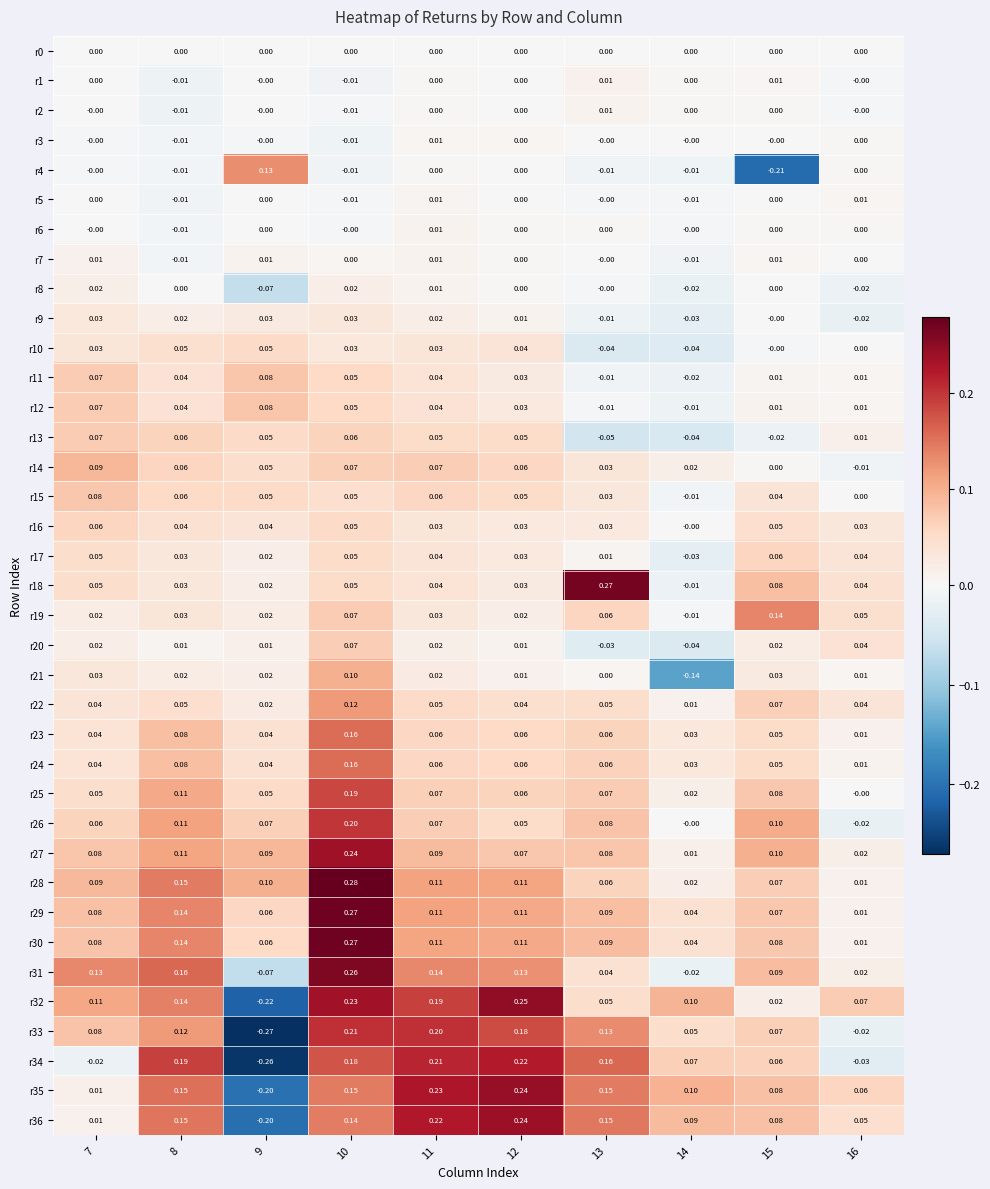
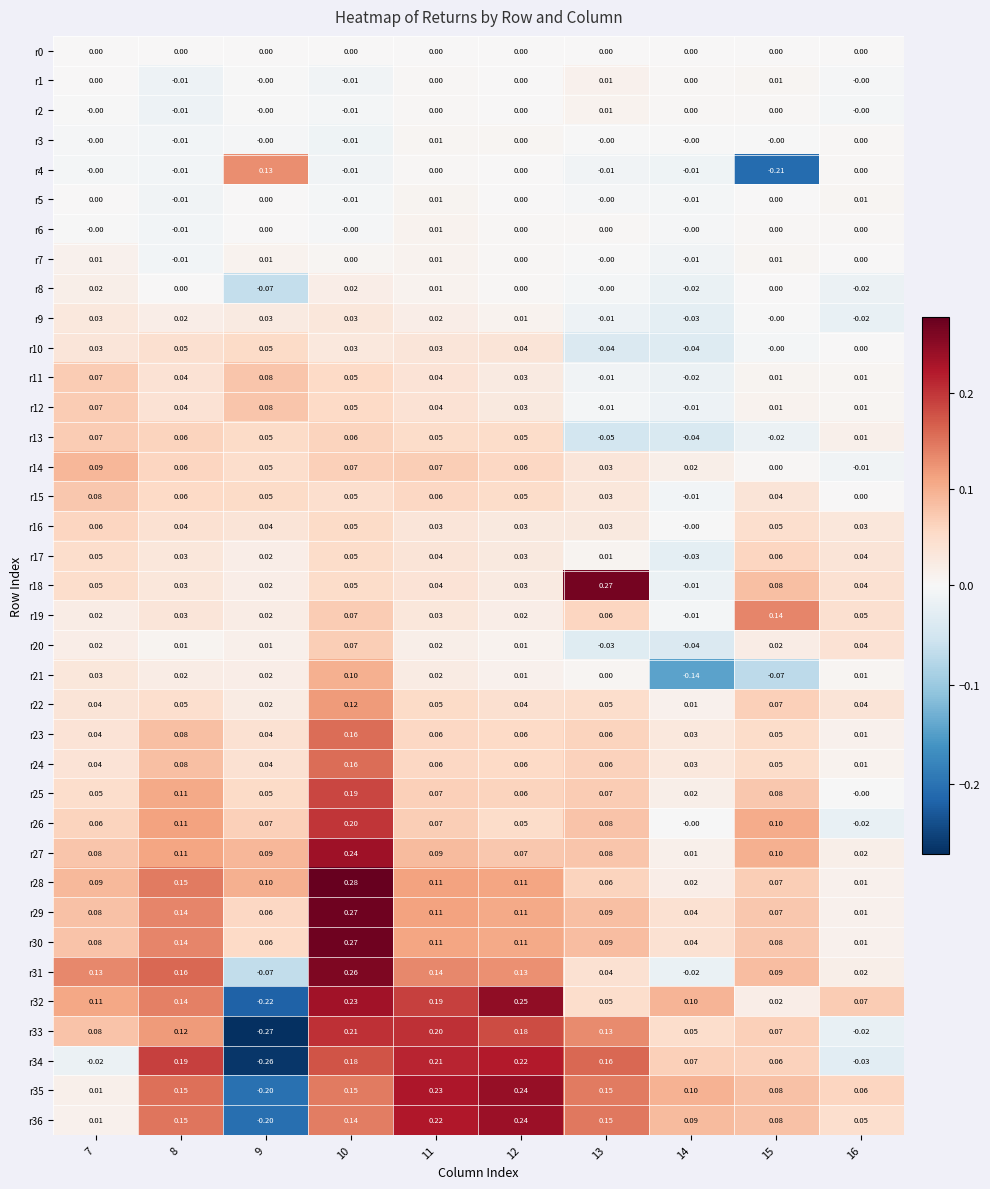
r21, 15: 0.03 -> -0.07
